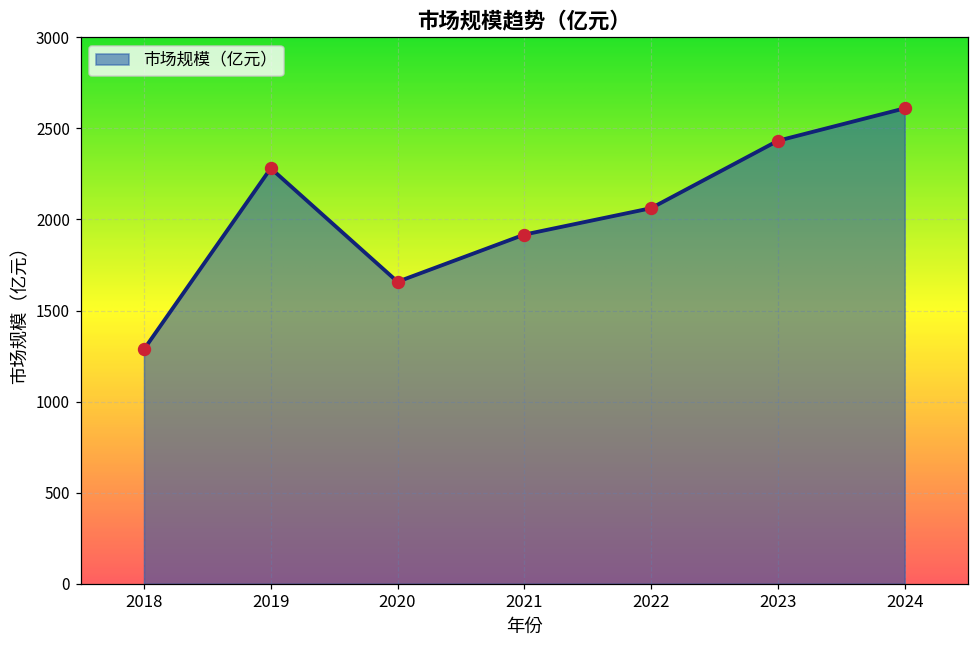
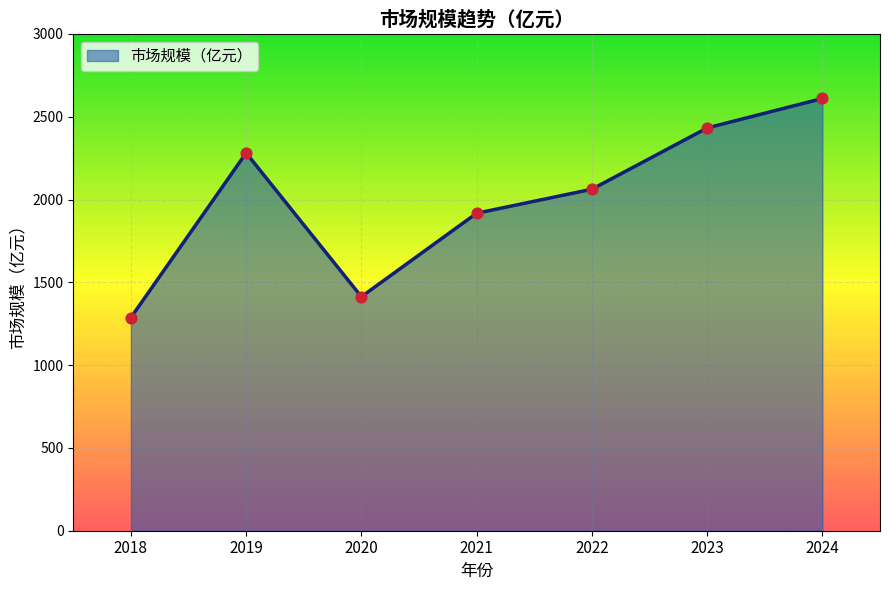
2020: 1660 -> 1410
